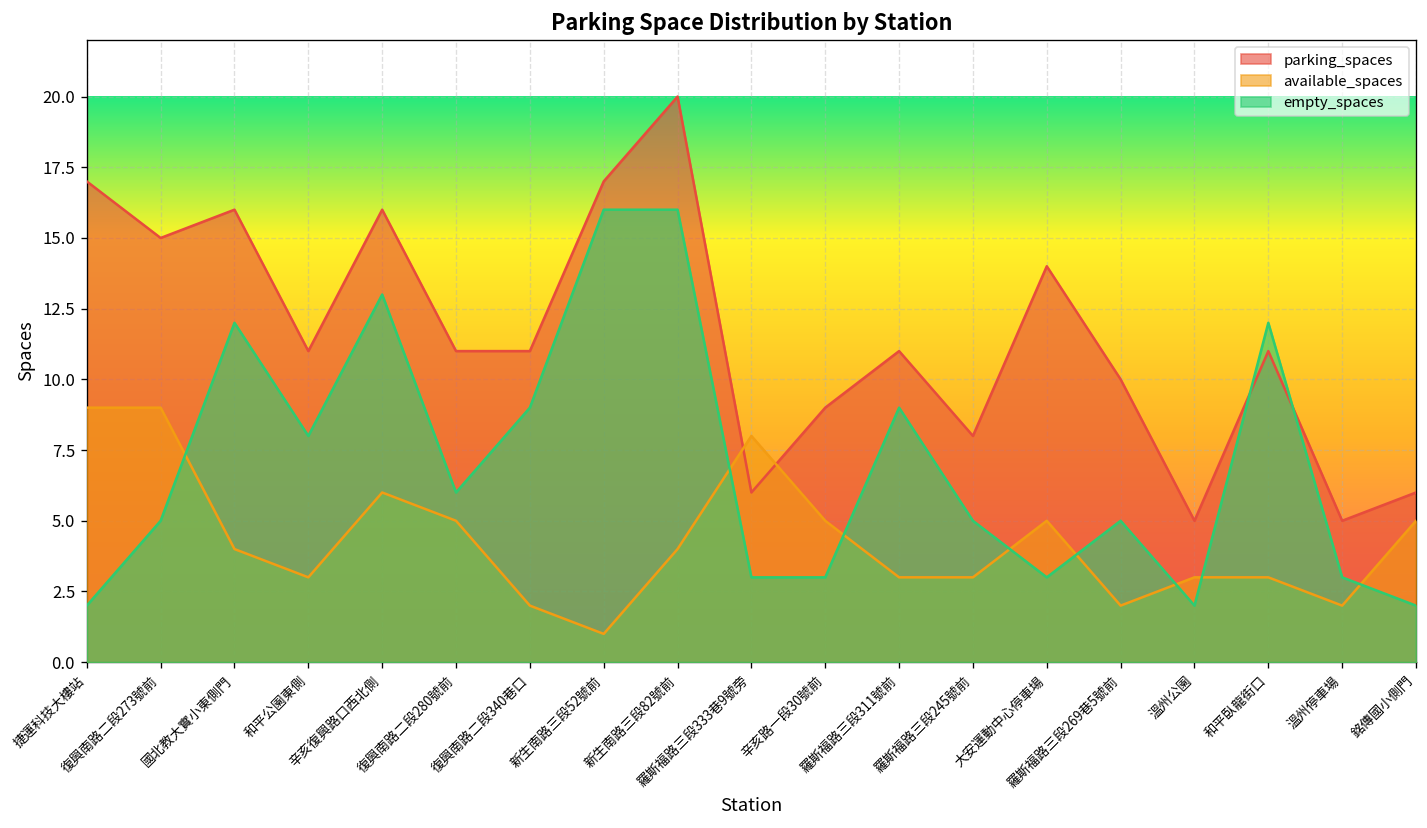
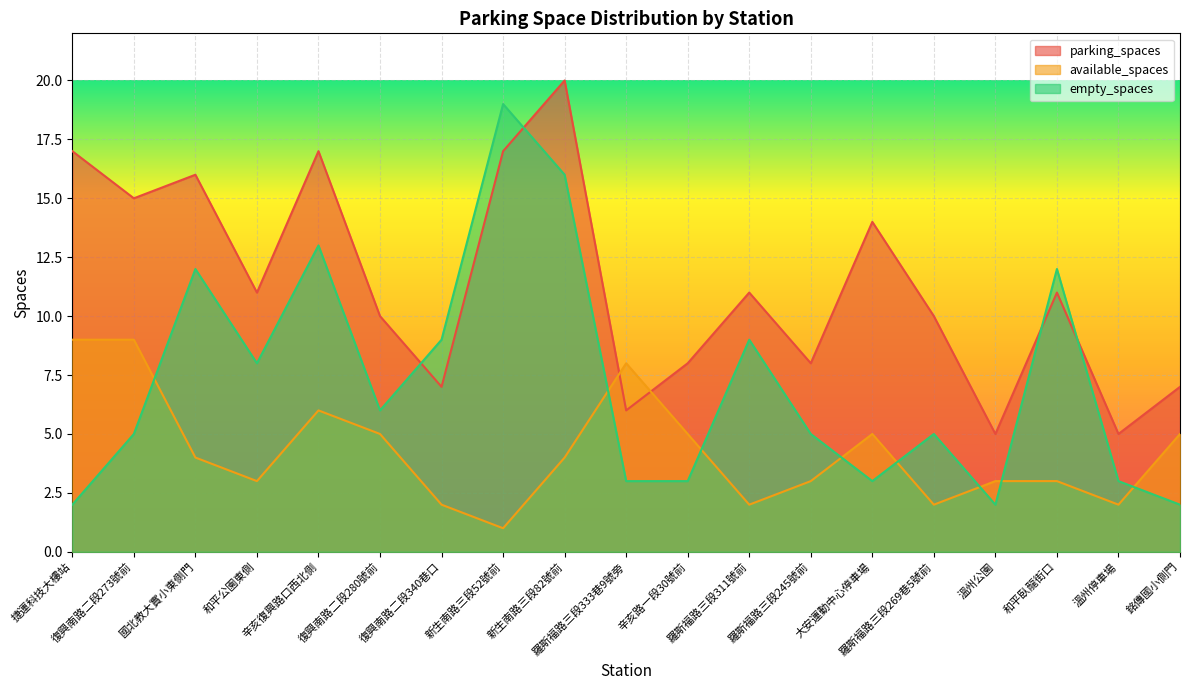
parking_spaces, 辛亥復興路口西北側: 16 -> 17
parking_spaces, 復興南路二段280號前: 11 -> 10
parking_spaces, 復興南路二段340巷口: 11 -> 7
empty_spaces, 新生南路三段52號前: 16 -> 19
parking_spaces, 辛亥路一段30號前: 9 -> 8
available_spaces, 羅斯福路三段311號前: 3 -> 2
parking_spaces, 銘傳國小側門: 6 -> 7
